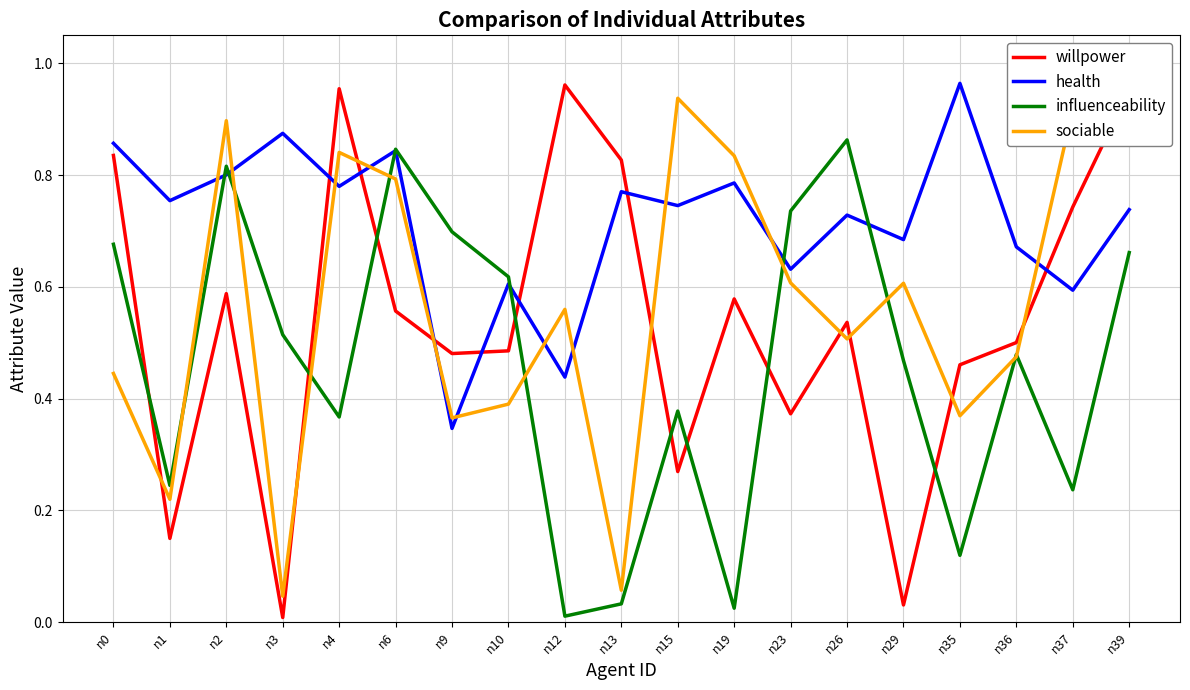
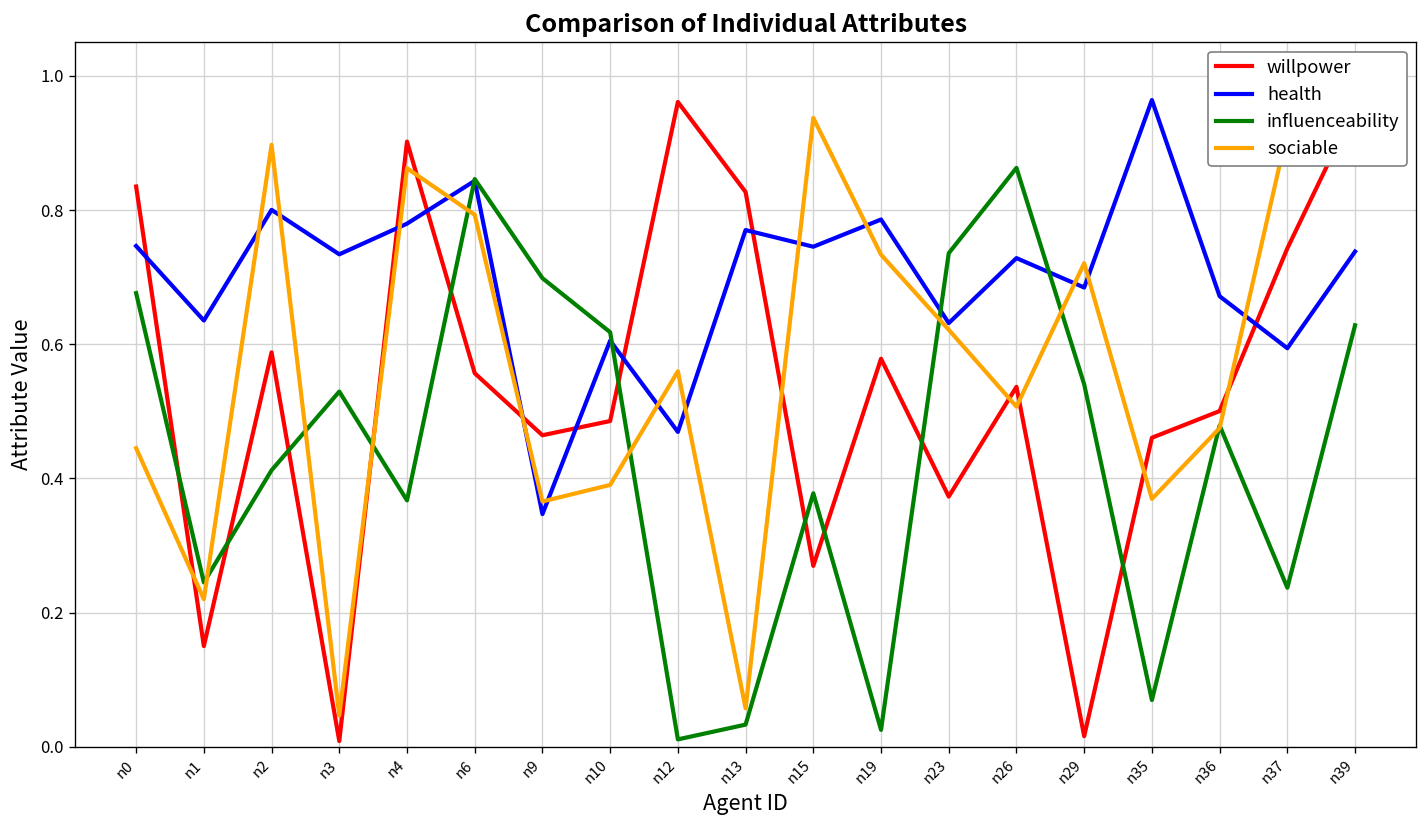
health, n0: 0.86 -> 0.75
health, n1: 0.75 -> 0.64
influenceability, n2: 0.82 -> 0.41
health, n3: 0.87 -> 0.73
influenceability, n3: 0.51 -> 0.53
willpower, n4: 0.95 -> 0.90
sociable, n4: 0.84 -> 0.86
willpower, n9: 0.48 -> 0.46
health, n12: 0.44 -> 0.47
sociable, n19: 0.83 -> 0.73
sociable, n23: 0.61 -> 0.62
willpower, n29: 0.03 -> 0.02
influenceability, n29: 0.47 -> 0.54
sociable, n29: 0.61 -> 0.72
influenceability, n35: 0.12 -> 0.07
influenceability, n39: 0.66 -> 0.63
